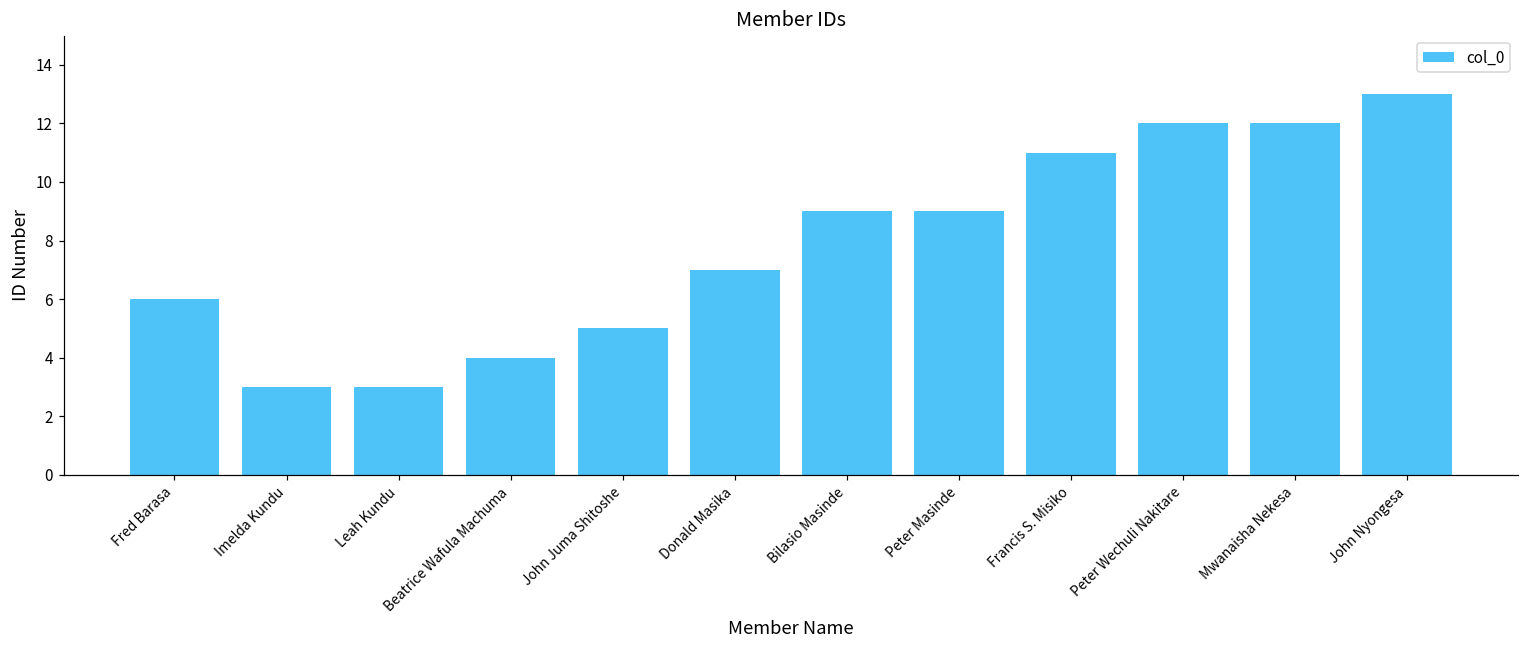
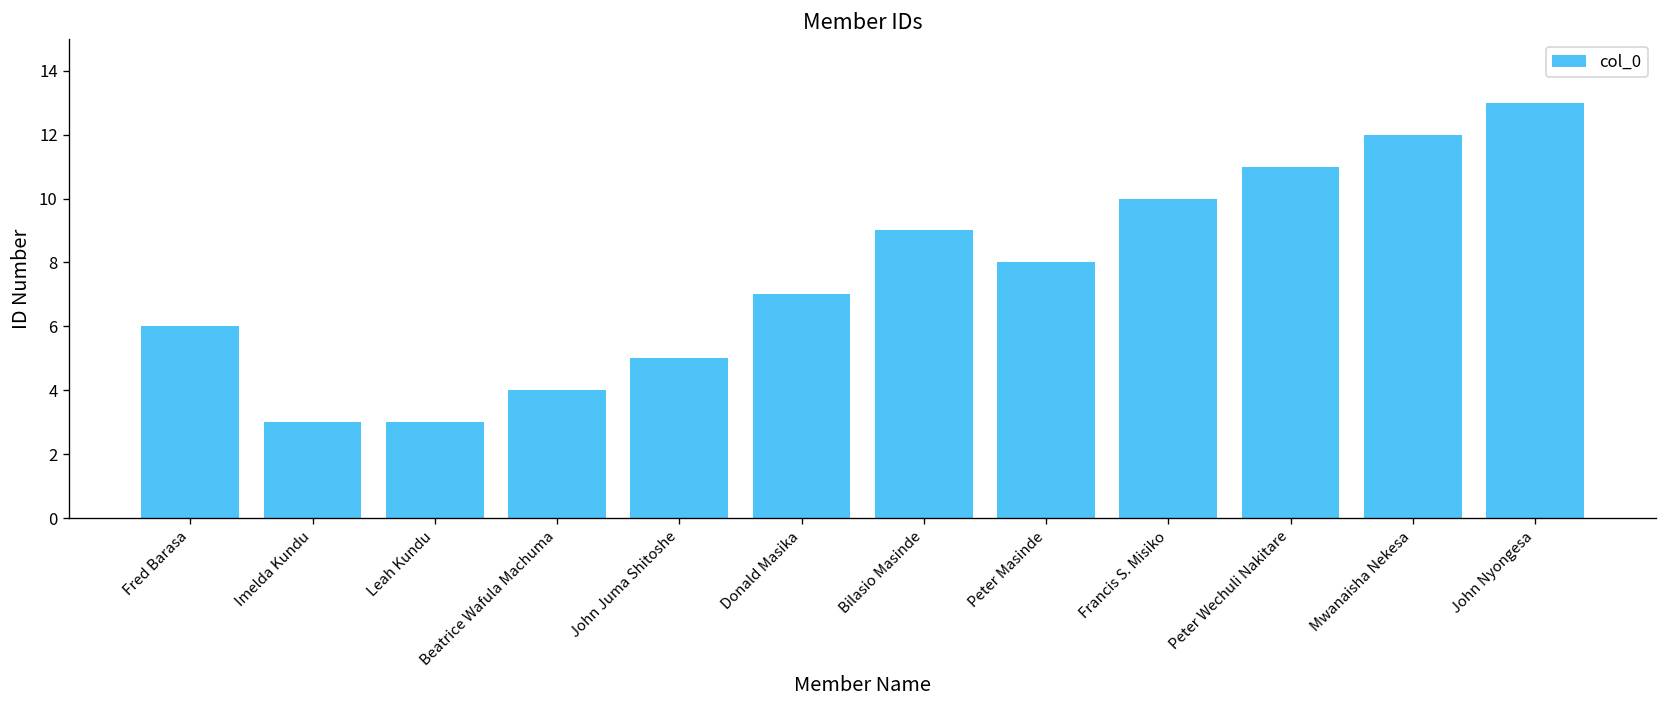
Peter Masinde: 9 -> 8
Francis S. Misiko: 11 -> 10
Peter Wechuli Nakitare: 12 -> 11
